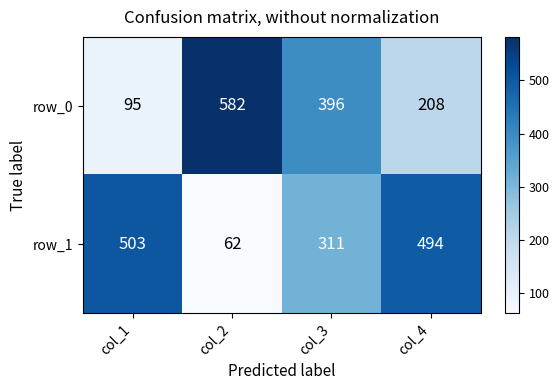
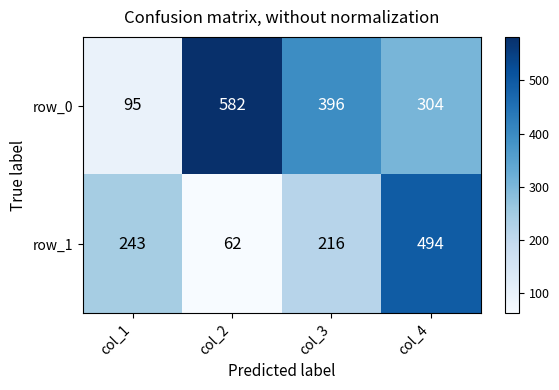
row_0, col_4: 208 -> 304
row_1, col_1: 503 -> 243
row_1, col_3: 311 -> 216
